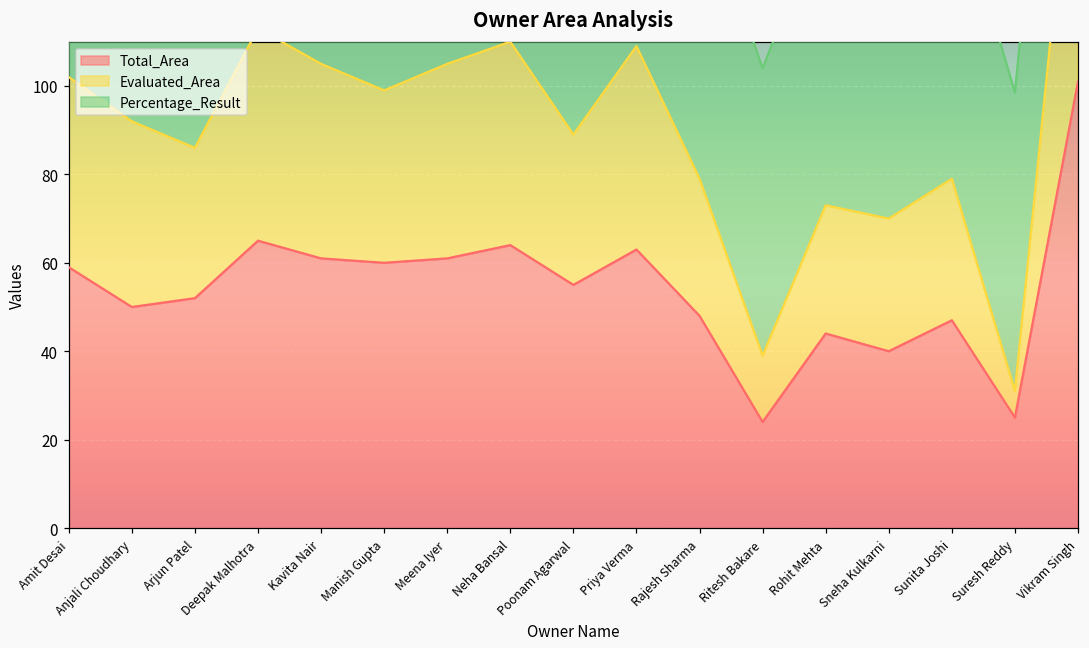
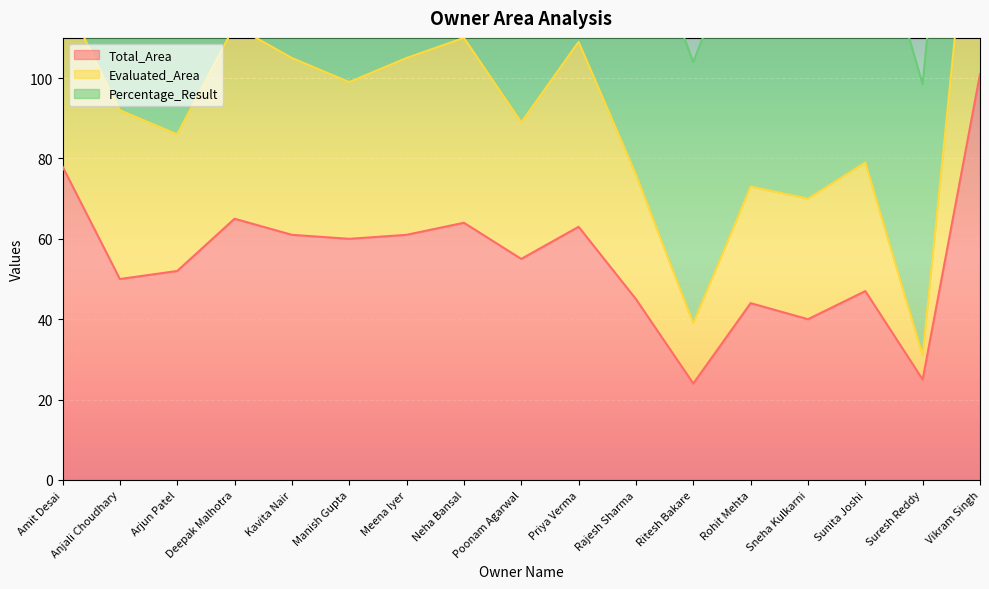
Total_Area, Amit Desai: 59 -> 78
Total_Area, Rajesh Sharma: 48 -> 45
